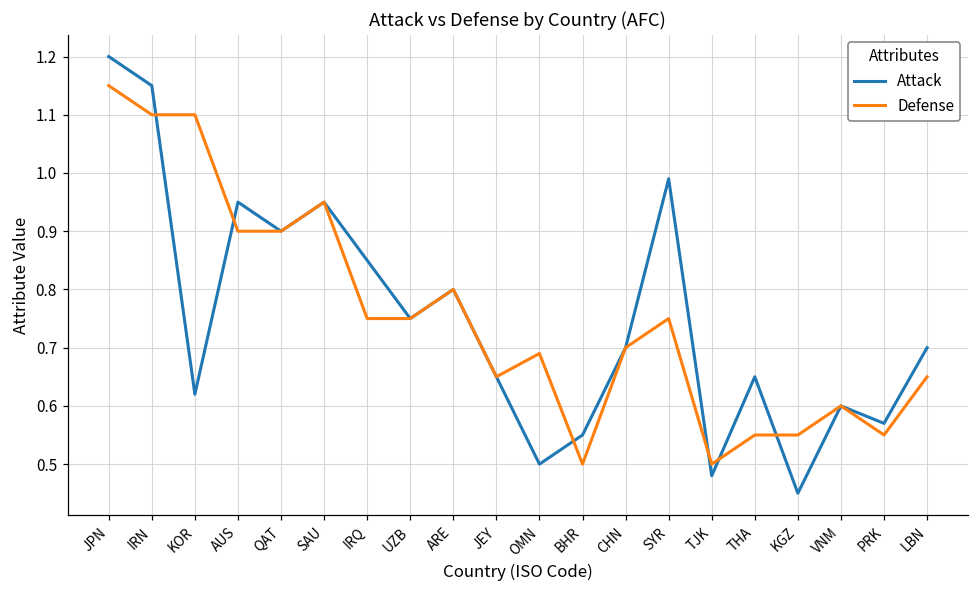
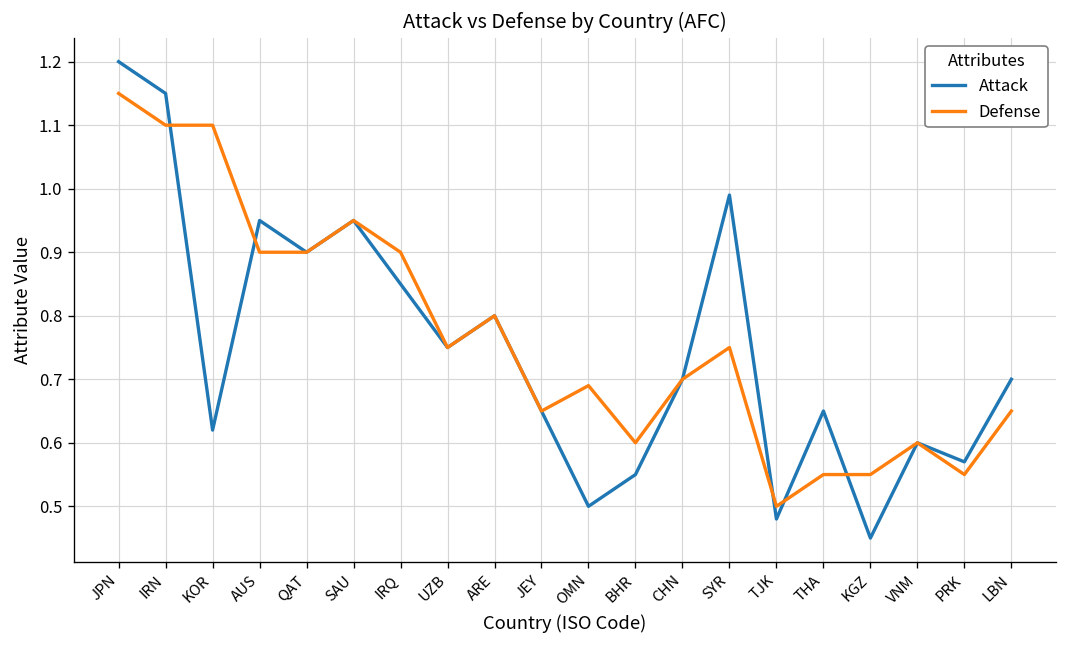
Defense, IRQ: 0.75 -> 0.90
Defense, BHR: 0.5 -> 0.6
